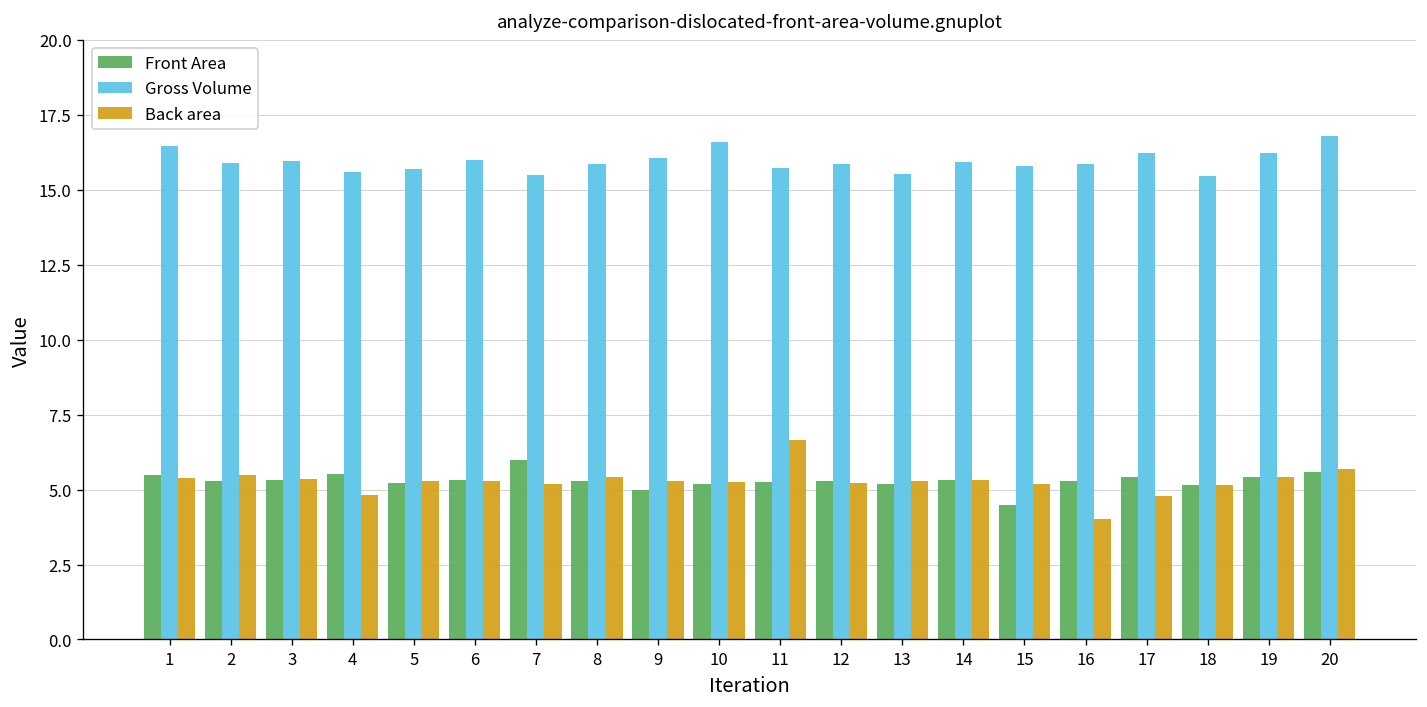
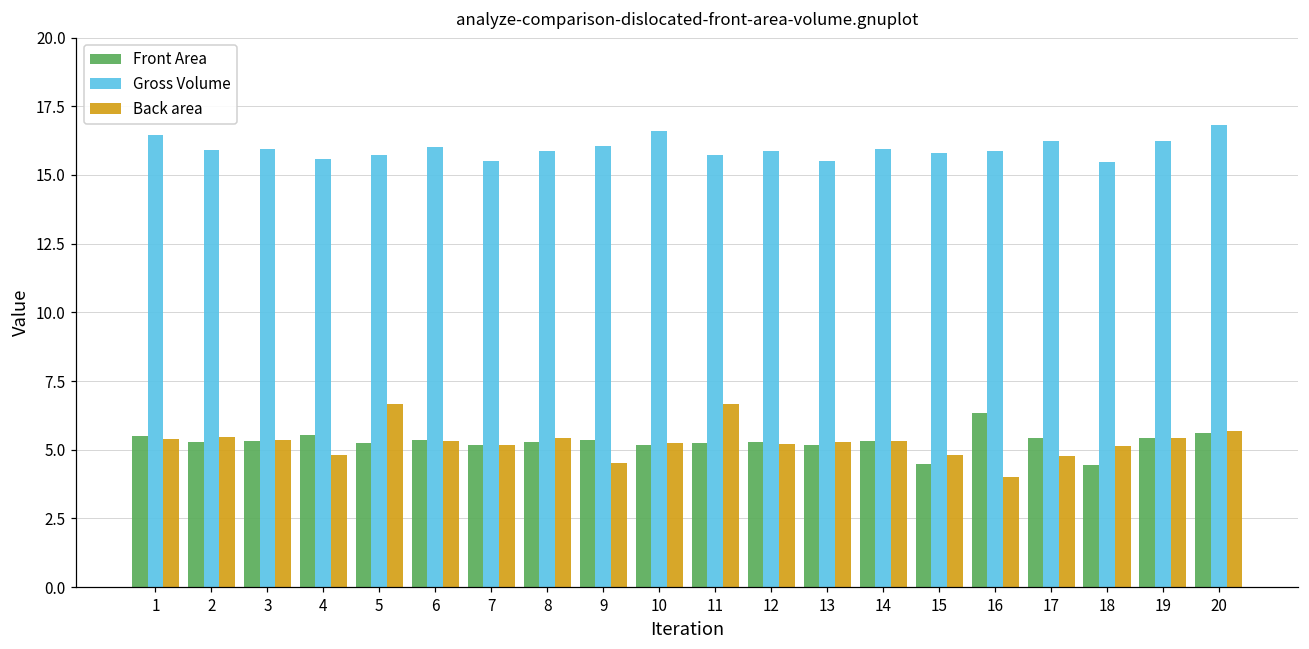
Back area, 5: 5.3 -> 6.6
Front Area, 7: 6.0 -> 5.2
Front Area, 9: 5.0 -> 5.3
Back area, 9: 5.3 -> 4.5
Back area, 15: 5.2 -> 4.8
Front Area, 16: 5.3 -> 6.3
Front Area, 18: 5.2 -> 4.5
